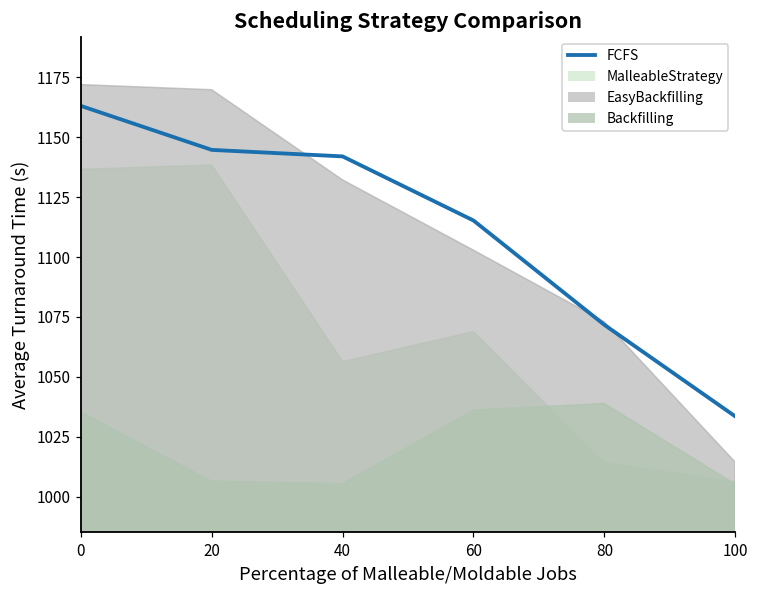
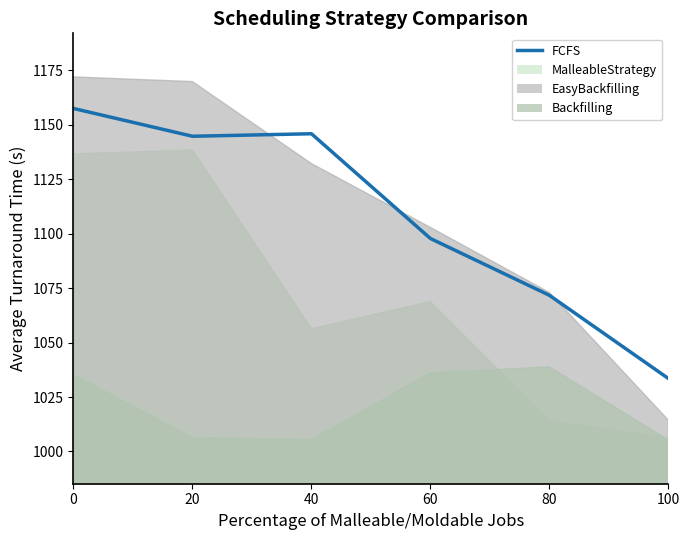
FCFS, 0: 1163 -> 1157
FCFS, 40: 1142 -> 1146
FCFS, 60: 1115 -> 1098
